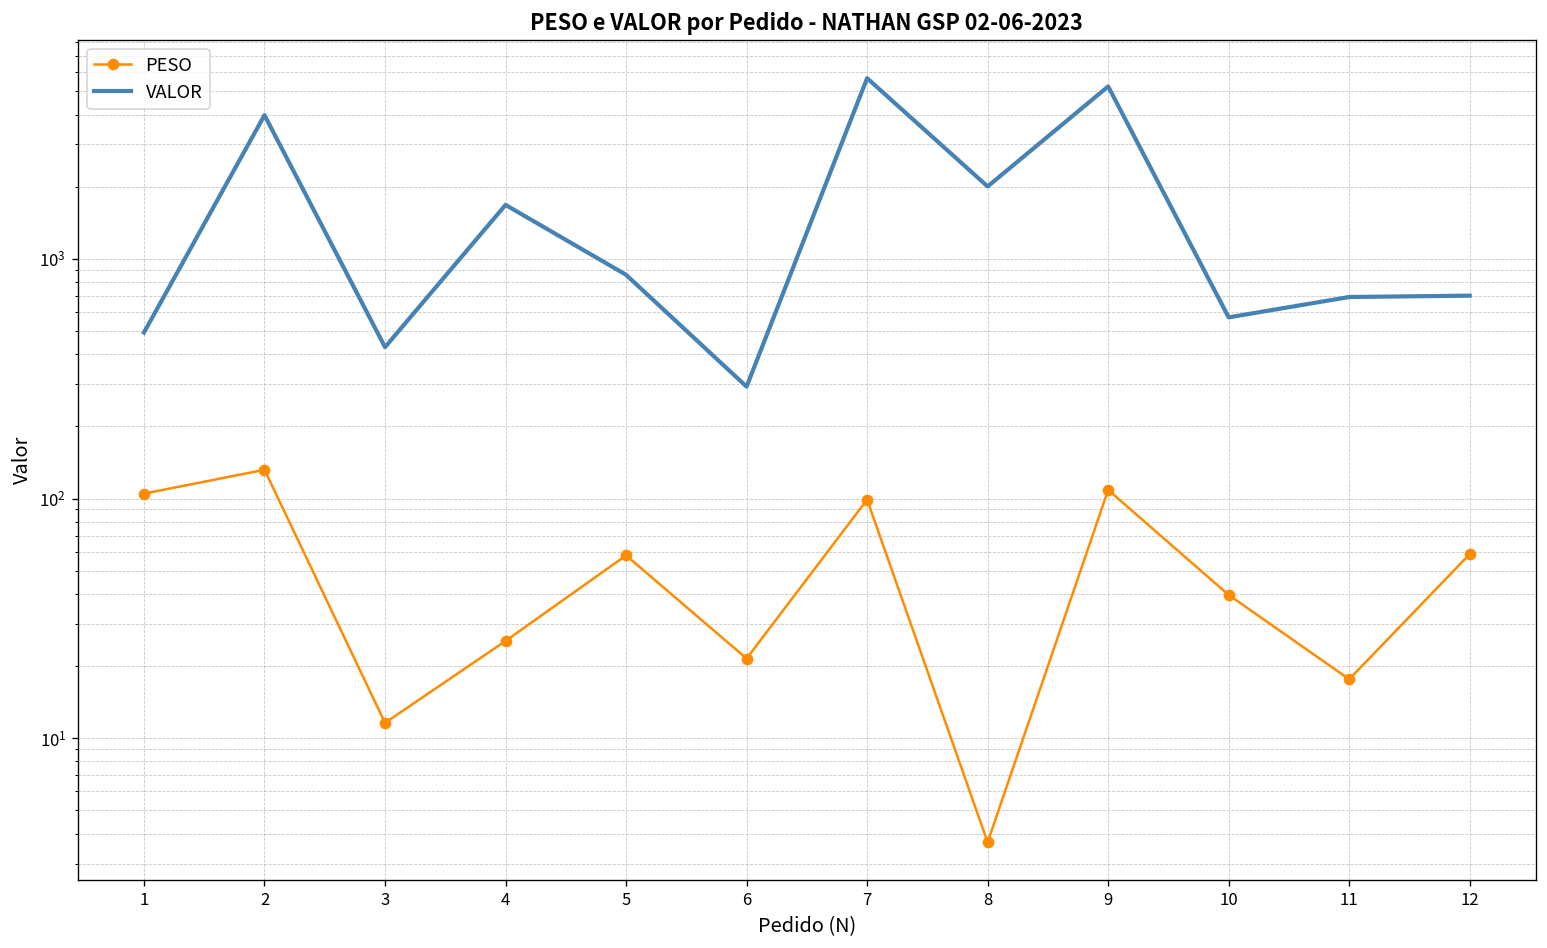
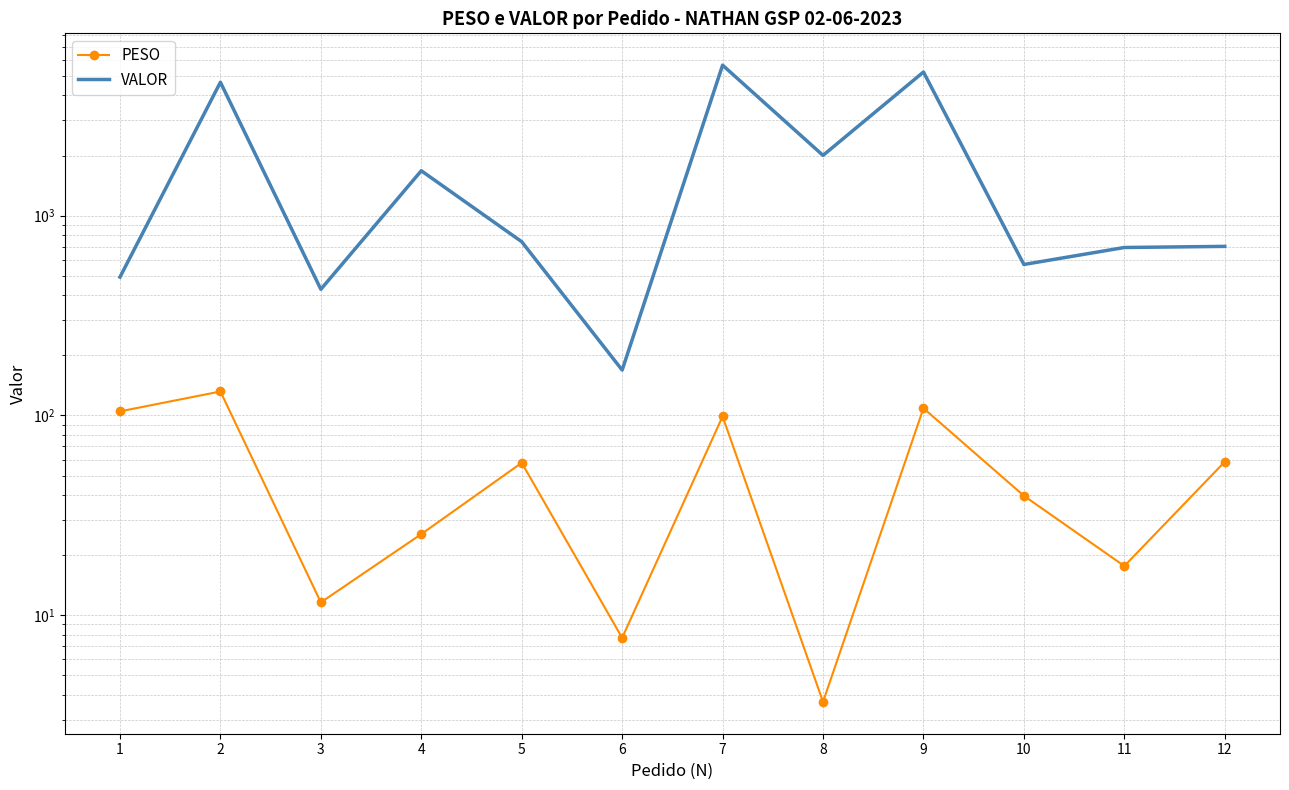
VALOR, 2: 4000 -> 4700
VALOR, 5: 860 -> 740
PESO, 6: 22 -> 7.7
VALOR, 6: 290 -> 170
